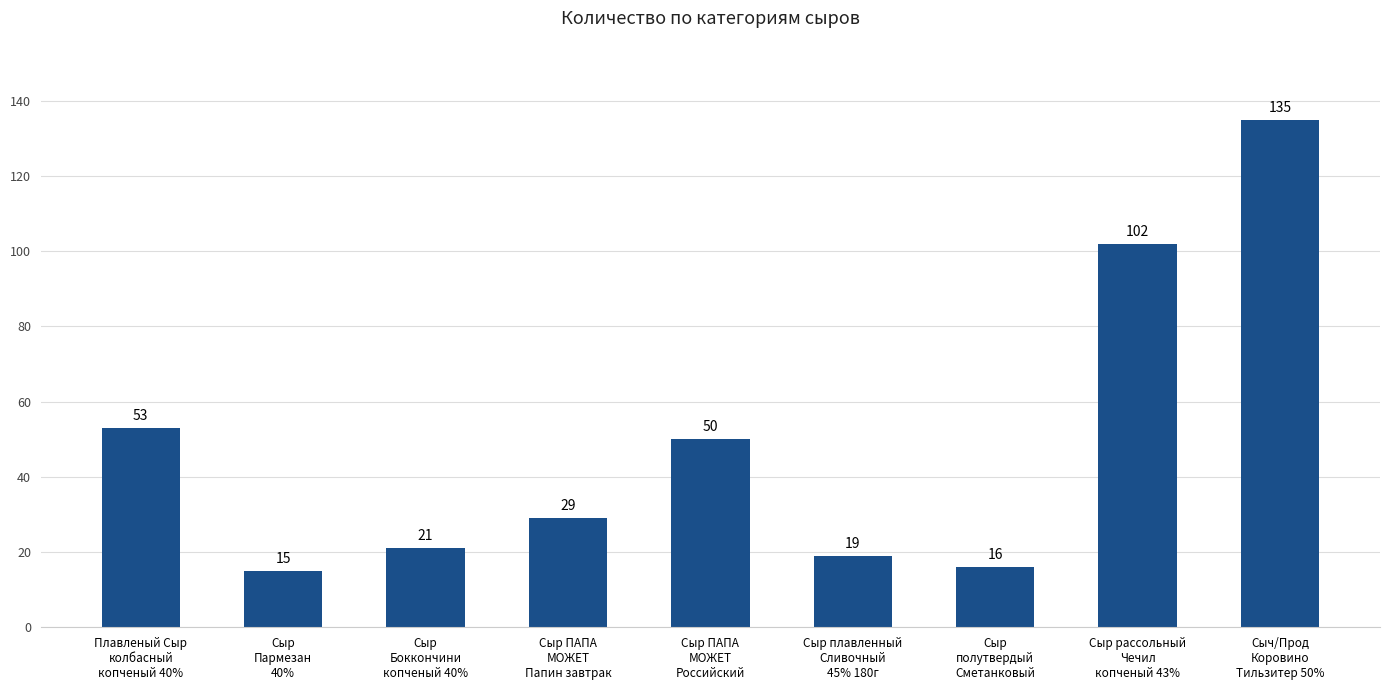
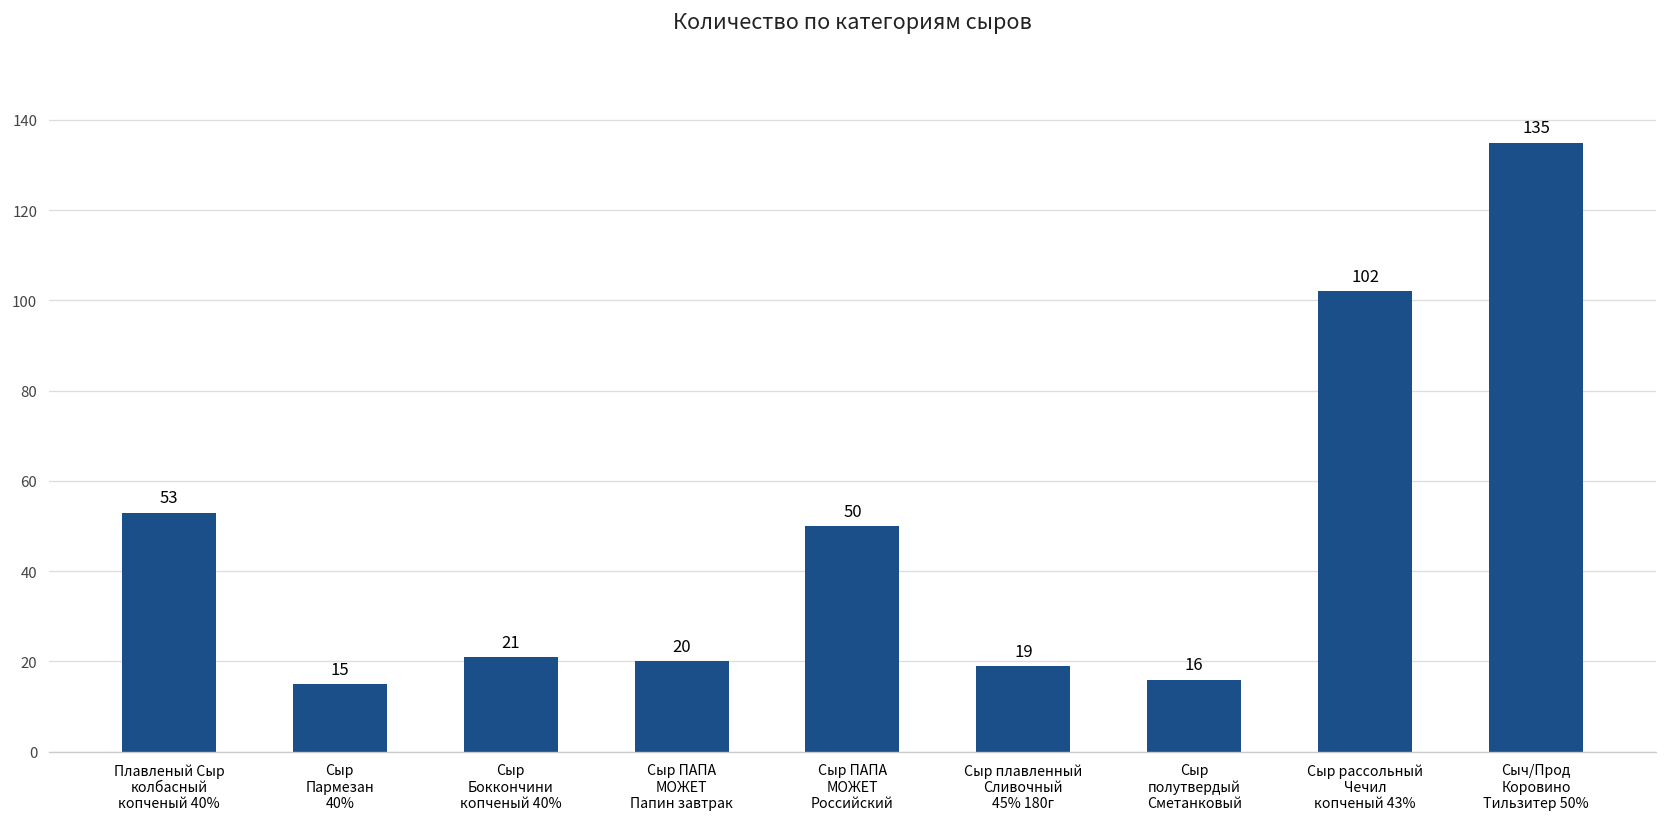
Сыр ПАПА МОЖЕТ Папин завтрак: 29 -> 20
